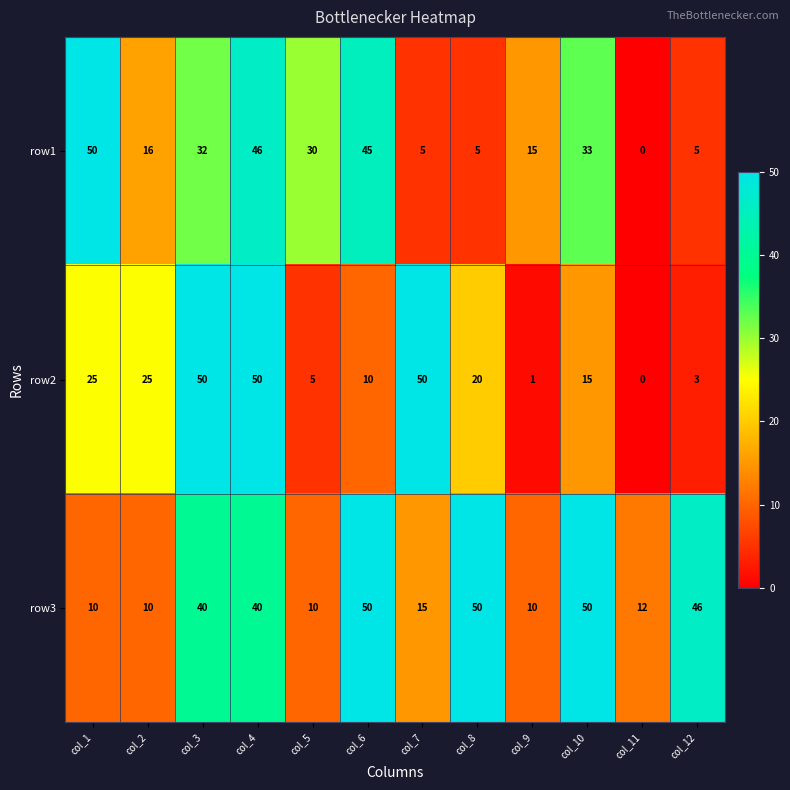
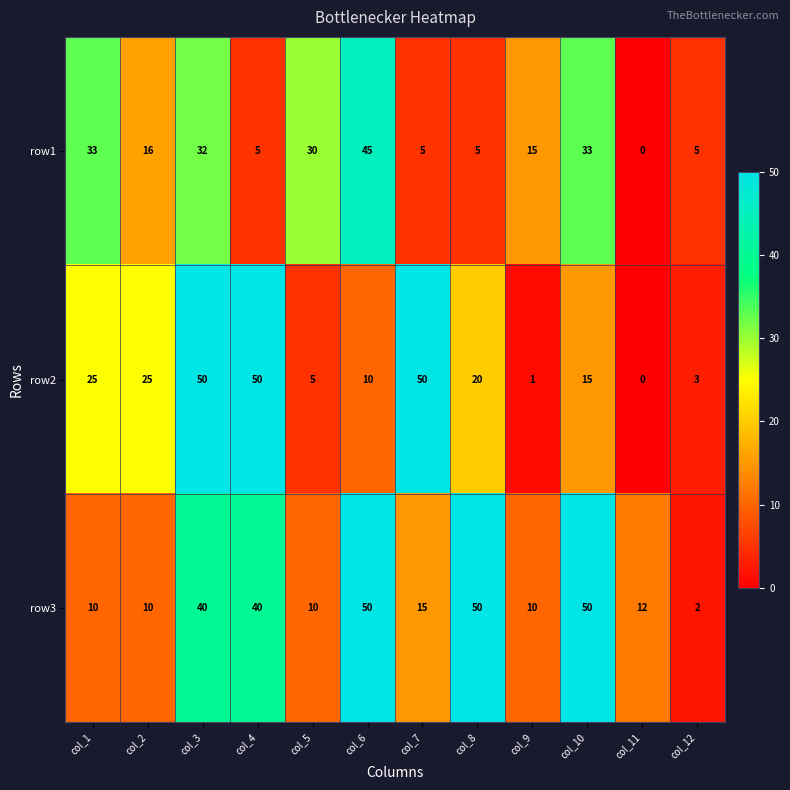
row1, col_1: 50 -> 33
row1, col_4: 46 -> 5
row3, col_12: 46 -> 2
